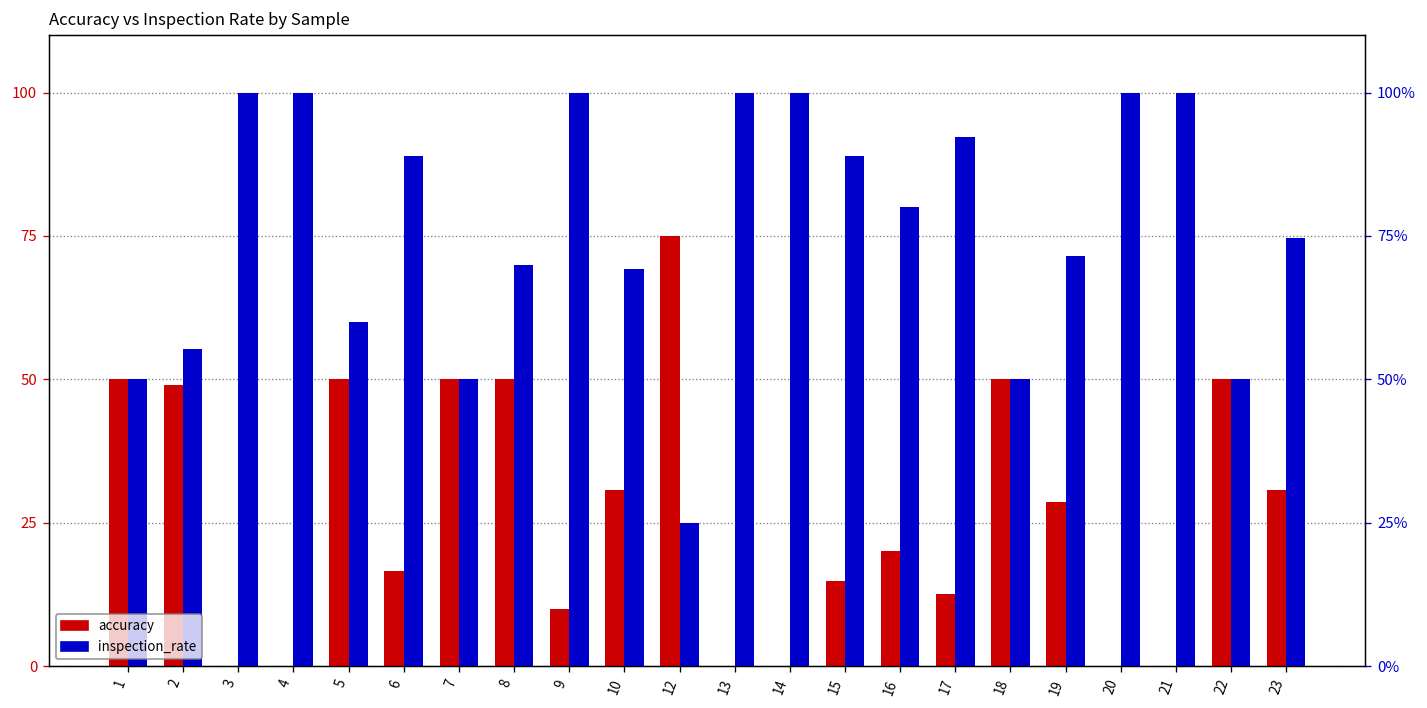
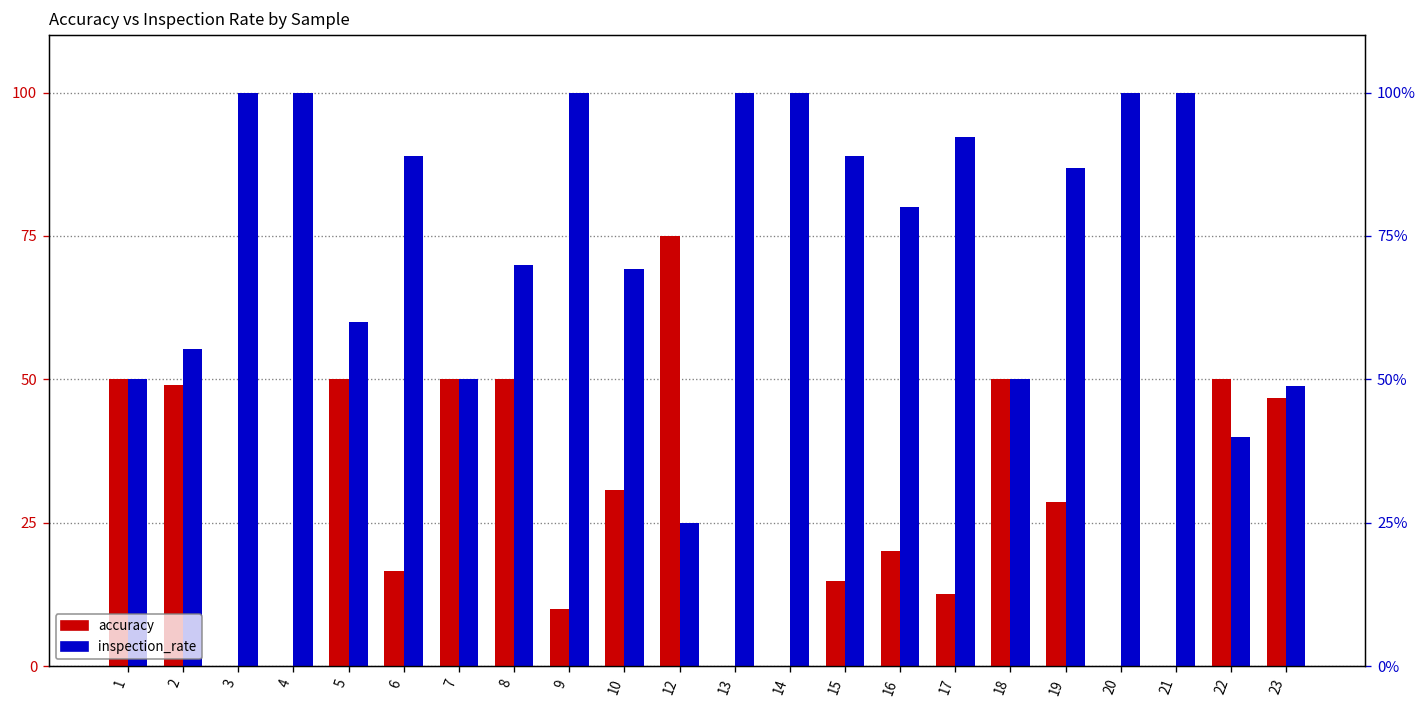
inspection_rate, 19: 71 -> 87
inspection_rate, 22: 50 -> 40
accuracy, 23: 31 -> 47
inspection_rate, 23: 75 -> 49
